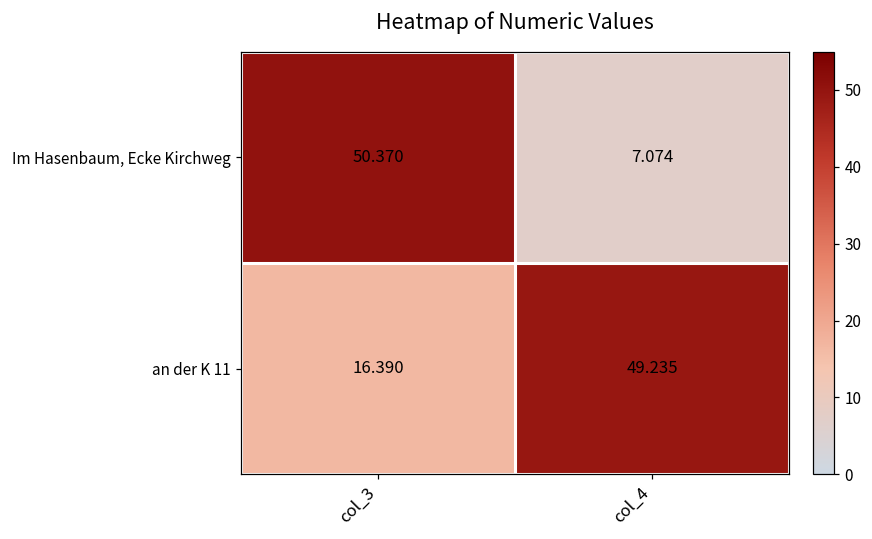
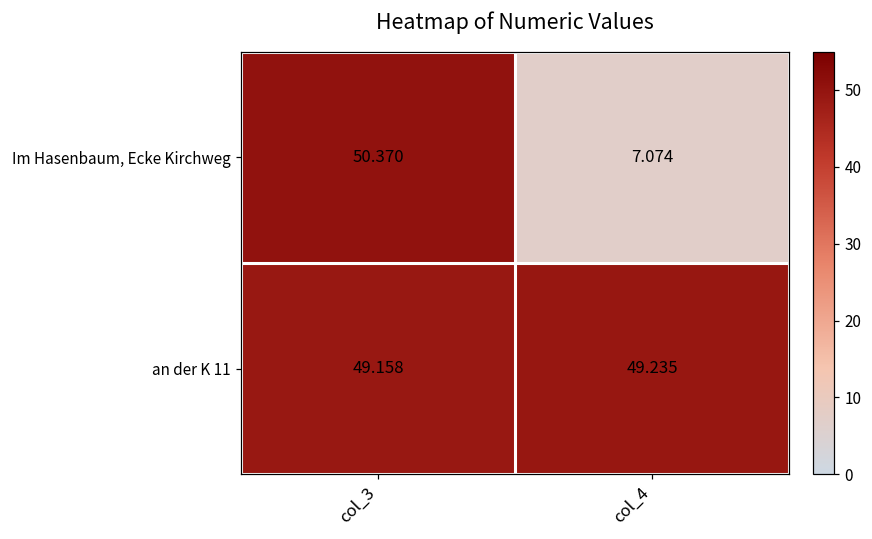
an der K 11, col_3: 16.390 -> 49.158
